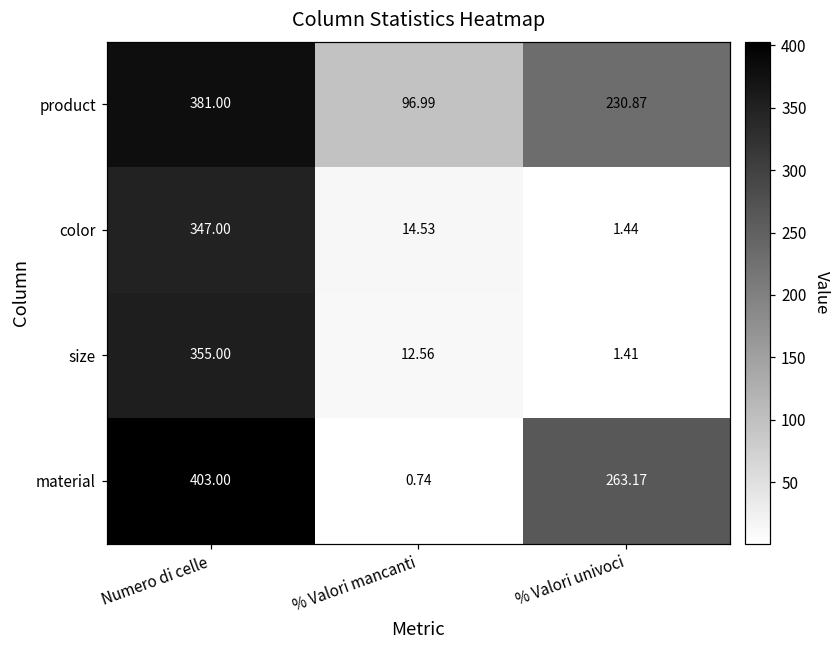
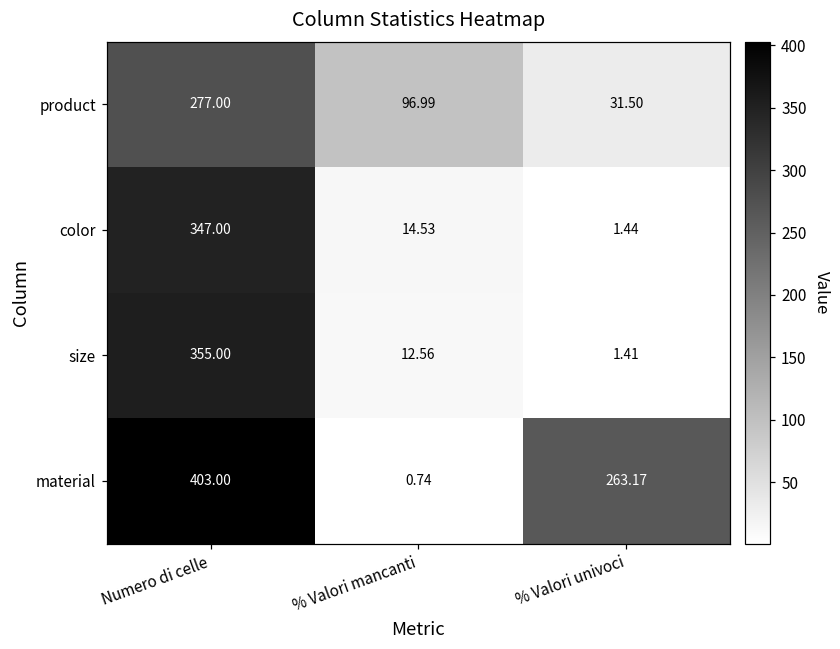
product, Numero di celle: 381.00 -> 277.00
product, % Valori univoci: 230.87 -> 31.50
